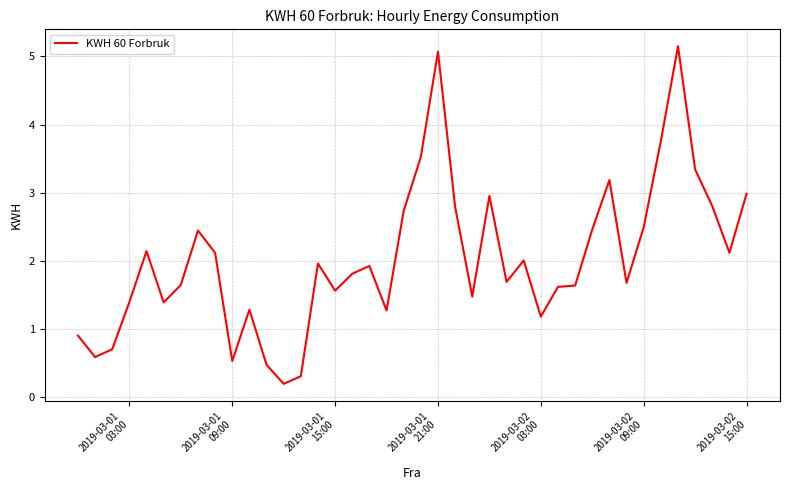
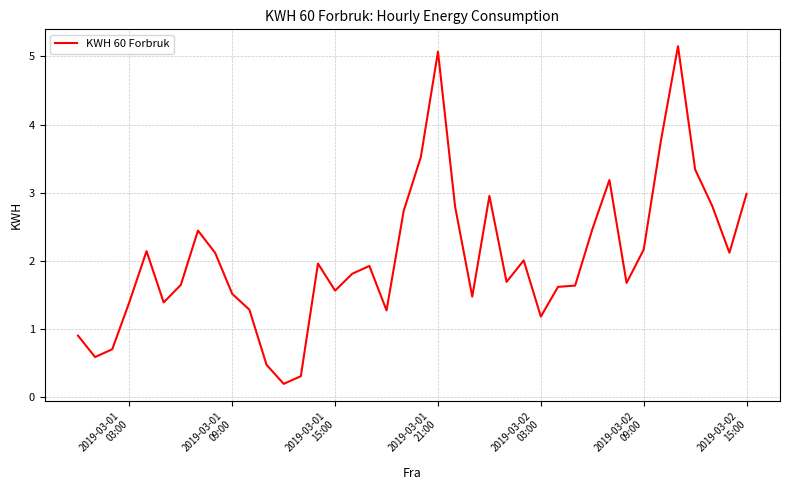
2019-03-01 09:00: 0.5 -> 1.5
2019-03-02 09:00: 2.5 -> 2.2
